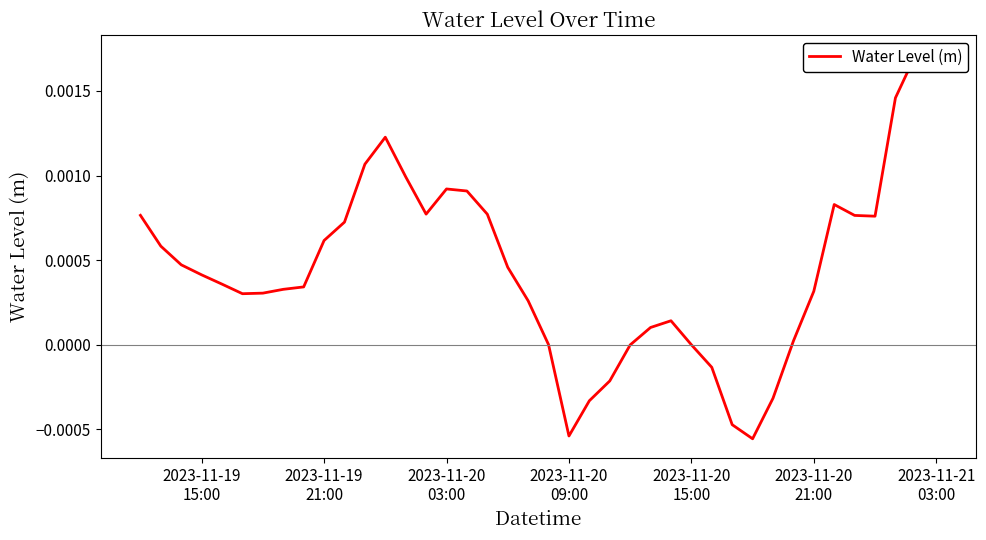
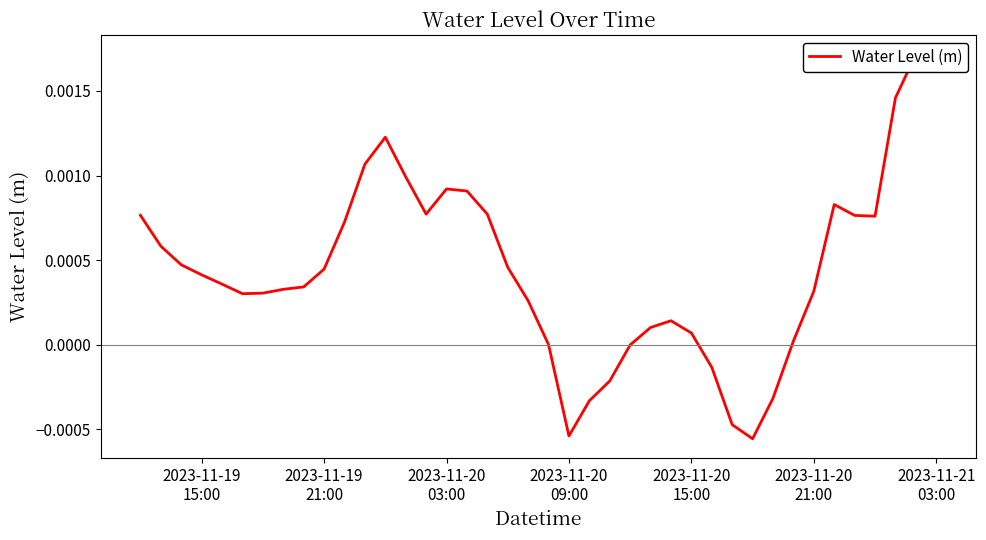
2023-11-19 21:00: 0.00062 -> 0.00045
2023-11-20 15:00: 0.0000 -> 0.0001
